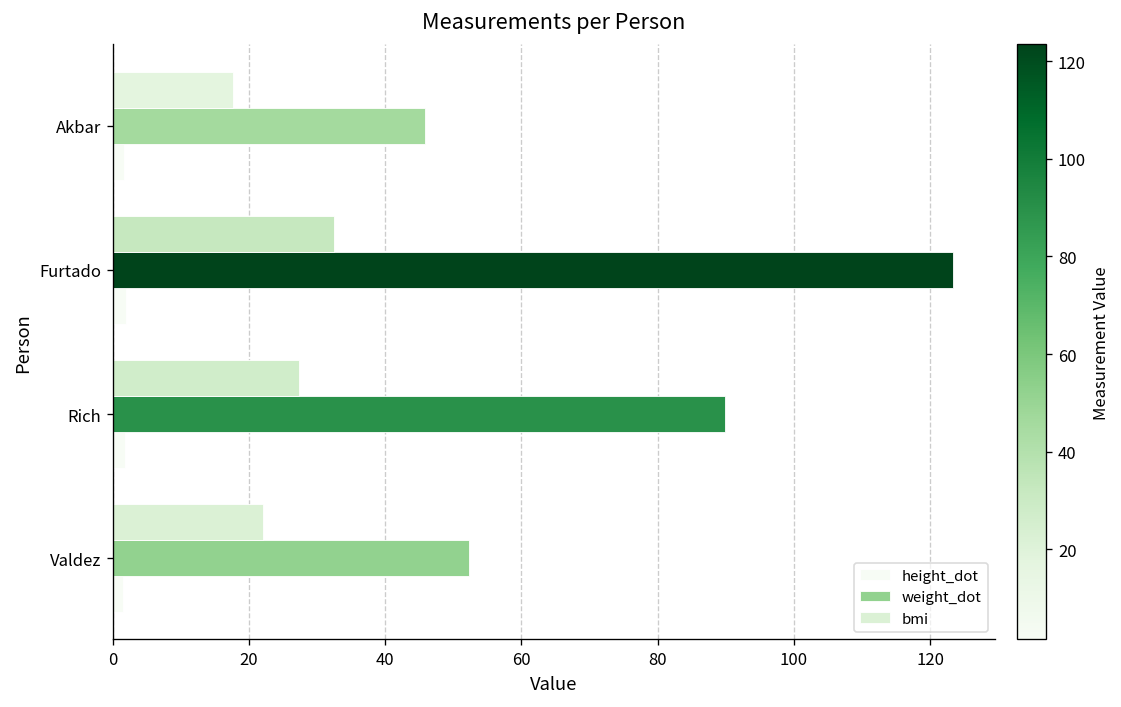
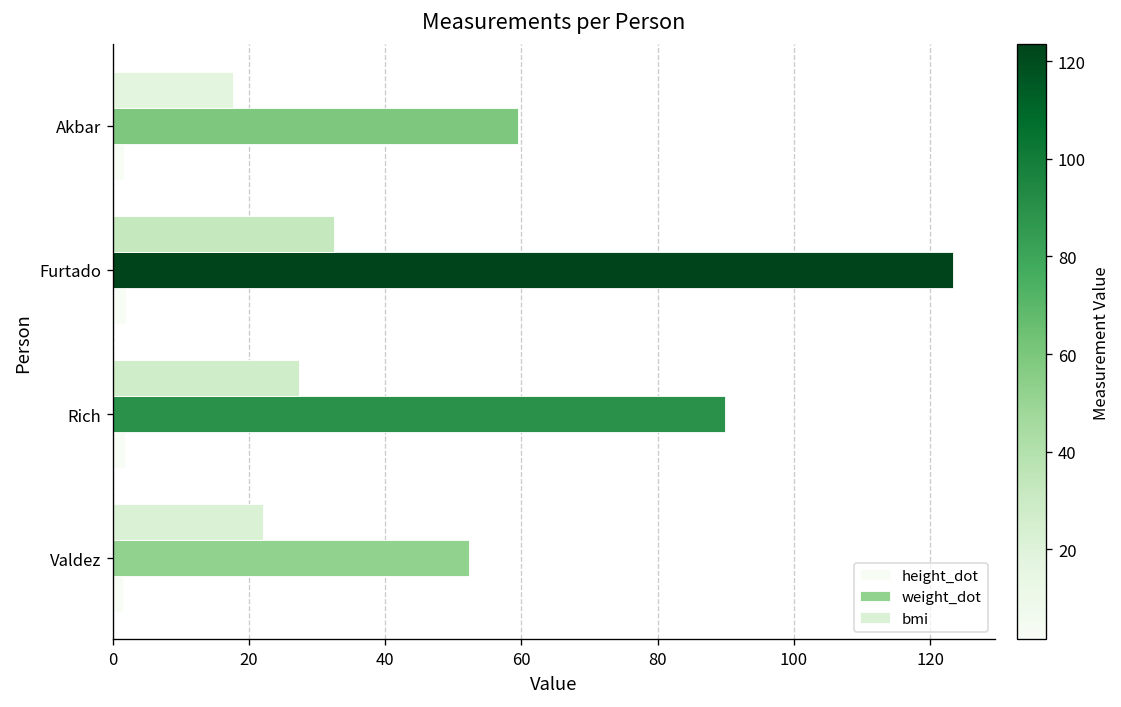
weight_dot, Akbar: 46 -> 60
